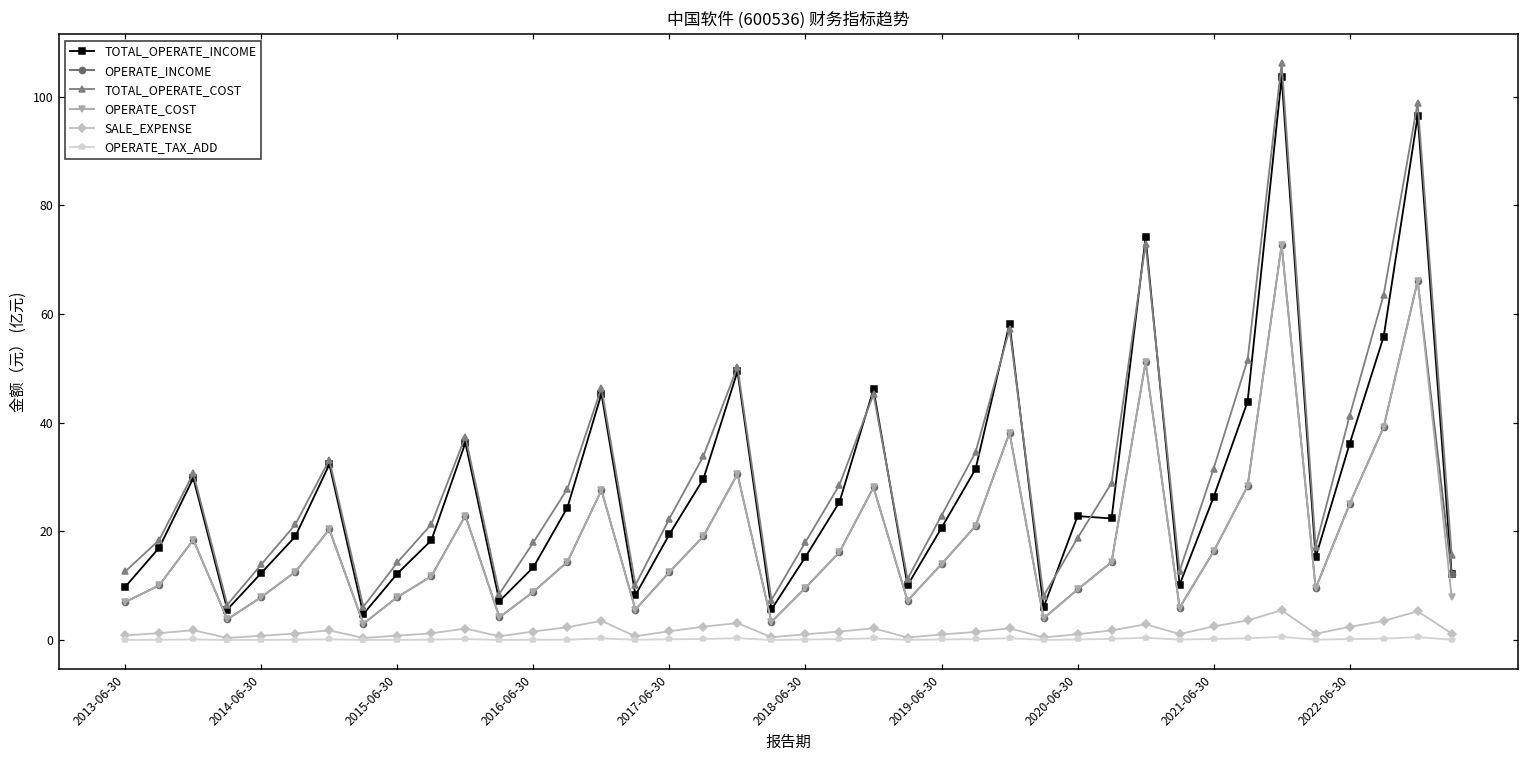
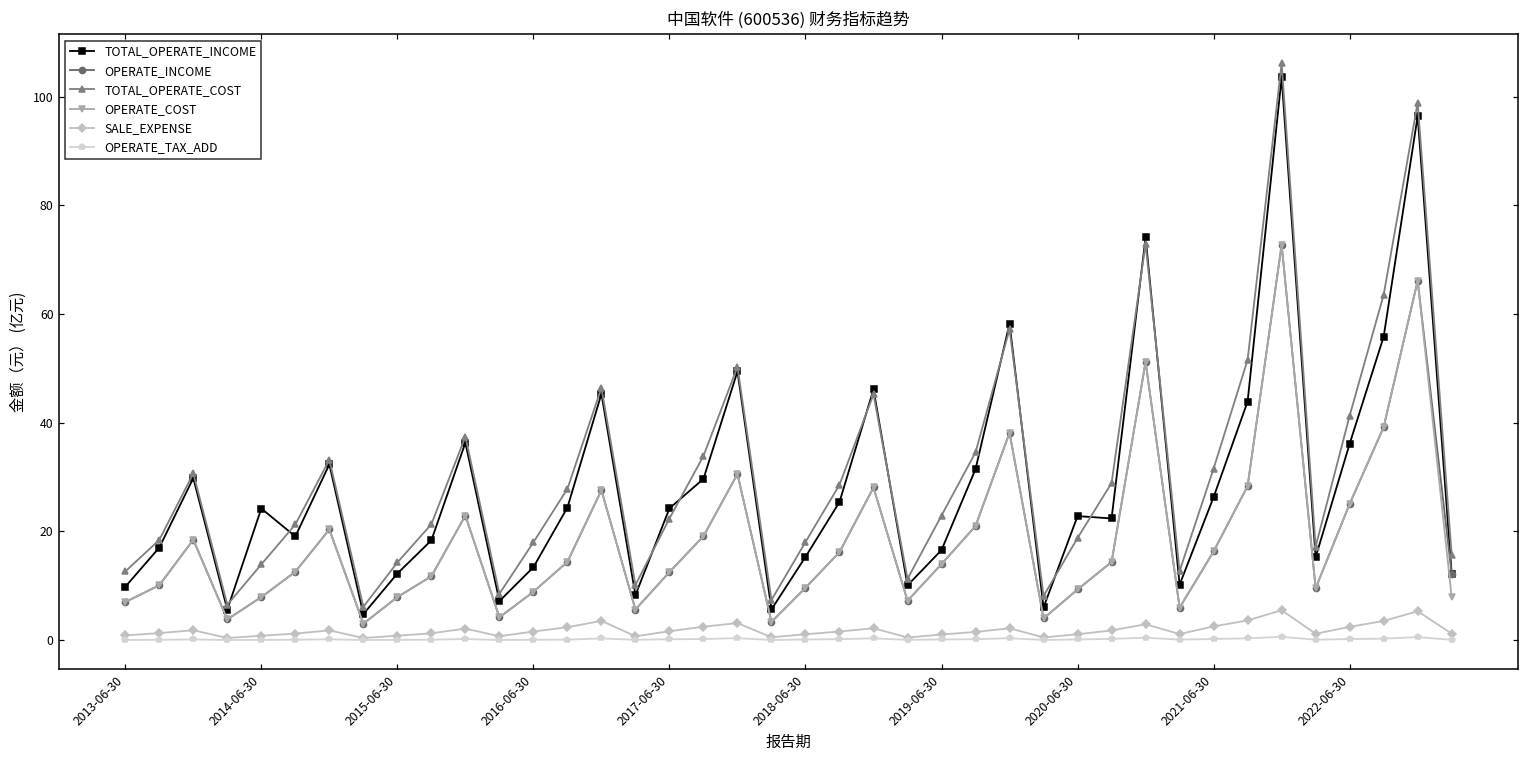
TOTAL_OPERATE_INCOME, 2014-06-30: 12 -> 24
TOTAL_OPERATE_INCOME, 2017-06-30: 19 -> 24
TOTAL_OPERATE_INCOME, 2019-06-30: 21 -> 17
